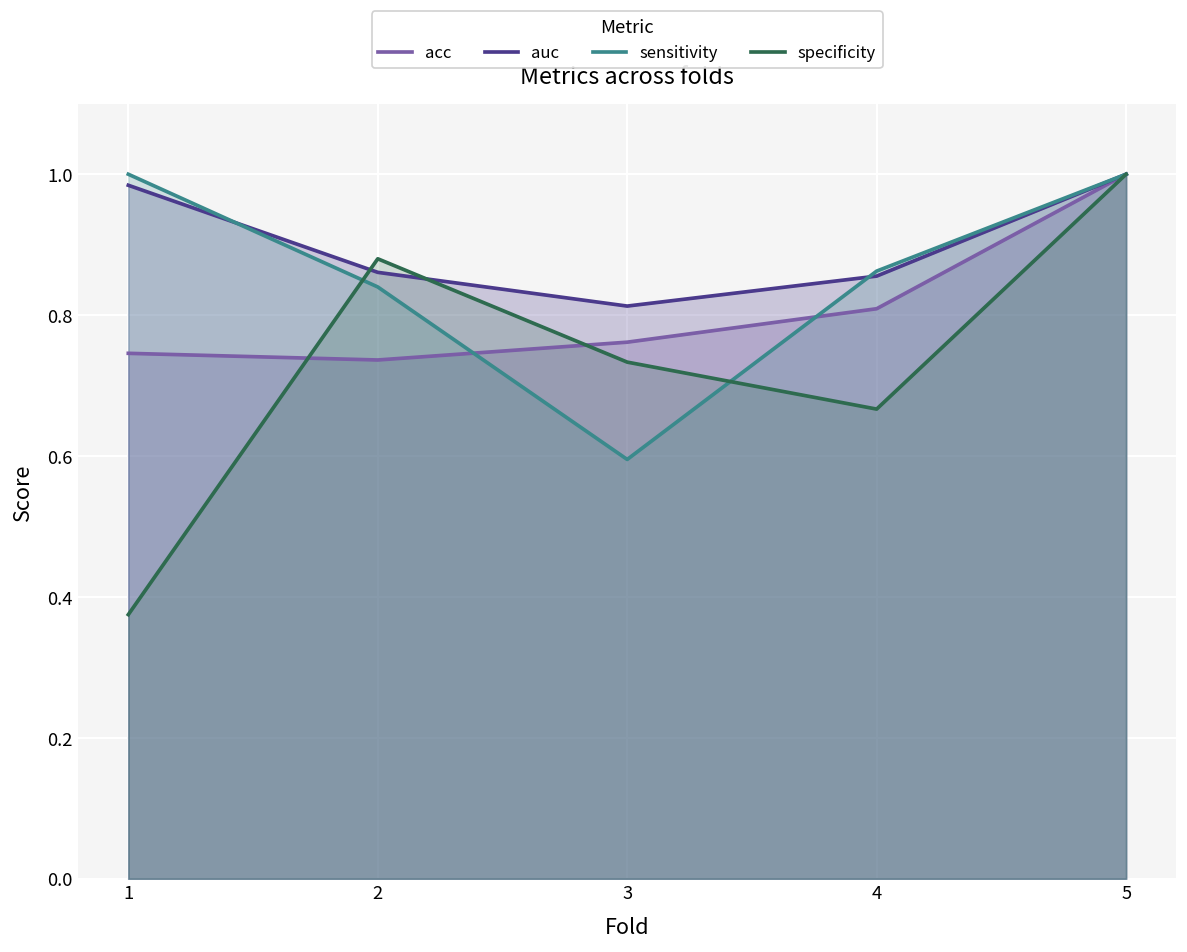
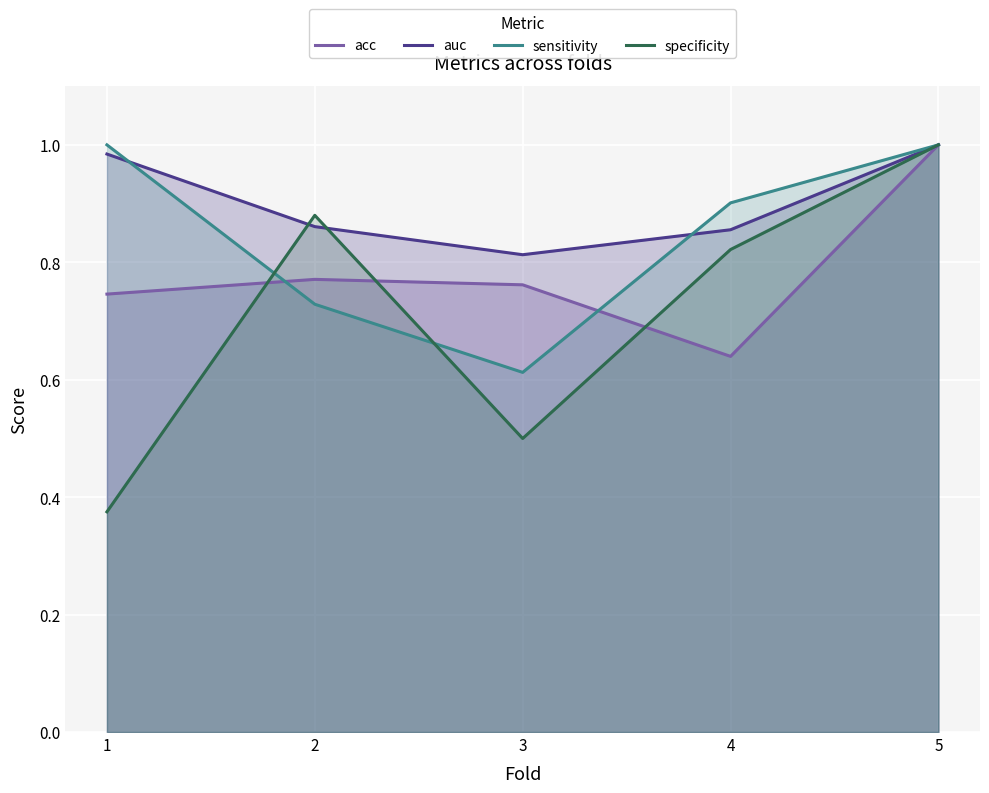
acc, 2: 0.74 -> 0.77
sensitivity, 2: 0.84 -> 0.73
sensitivity, 3: 0.60 -> 0.61
specificity, 3: 0.73 -> 0.50
acc, 4: 0.81 -> 0.64
sensitivity, 4: 0.86 -> 0.90
specificity, 4: 0.67 -> 0.82
